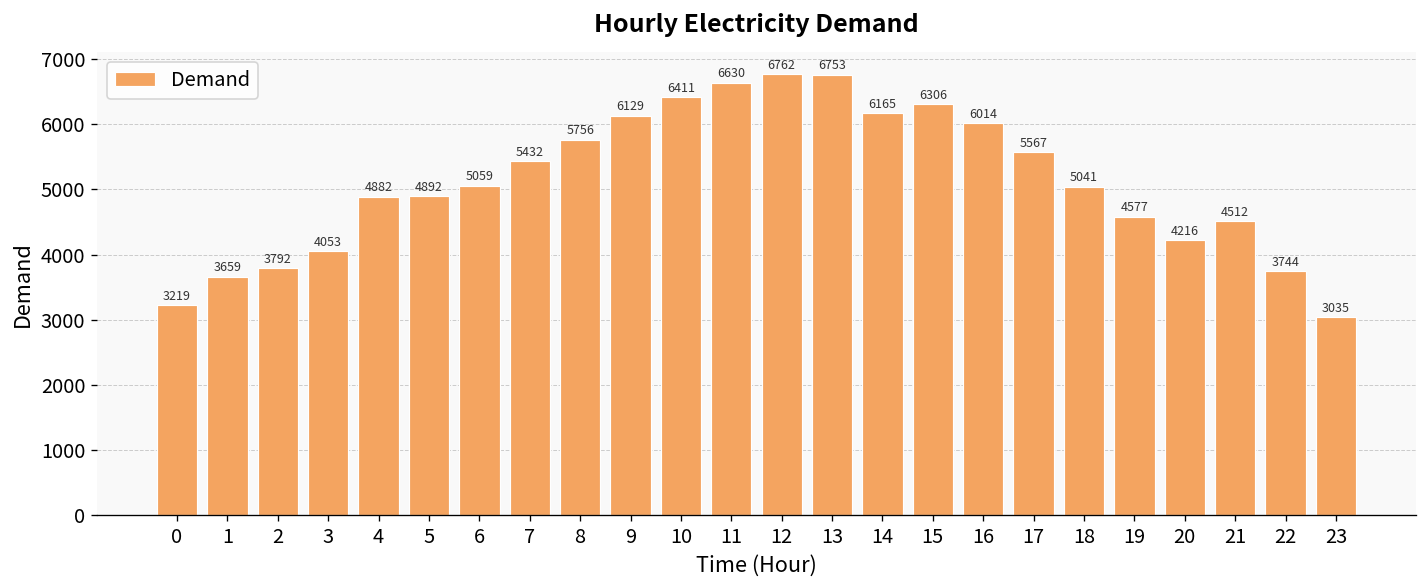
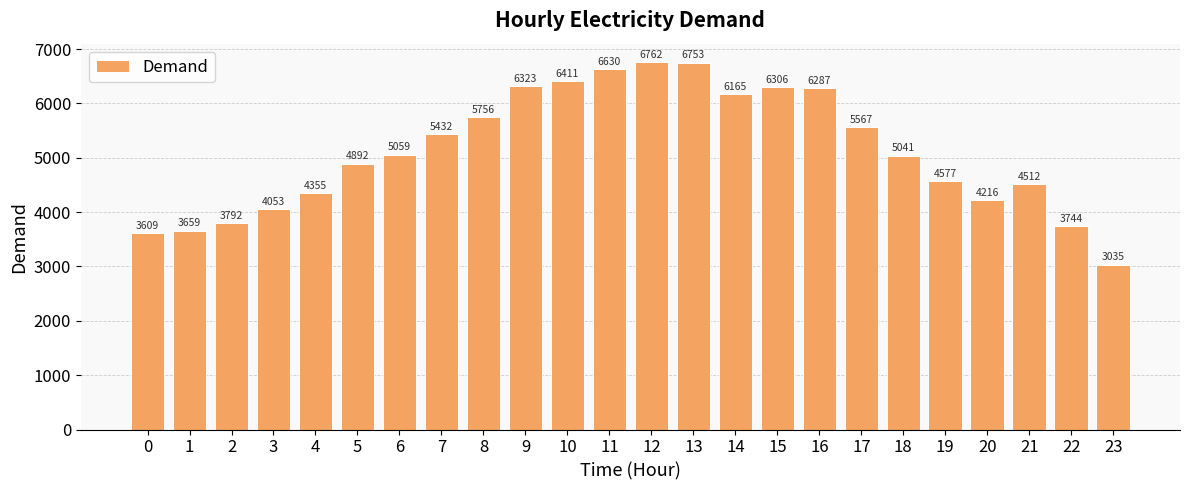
0: 3219 -> 3609
4: 4882 -> 4355
9: 6129 -> 6323
16: 6014 -> 6287
